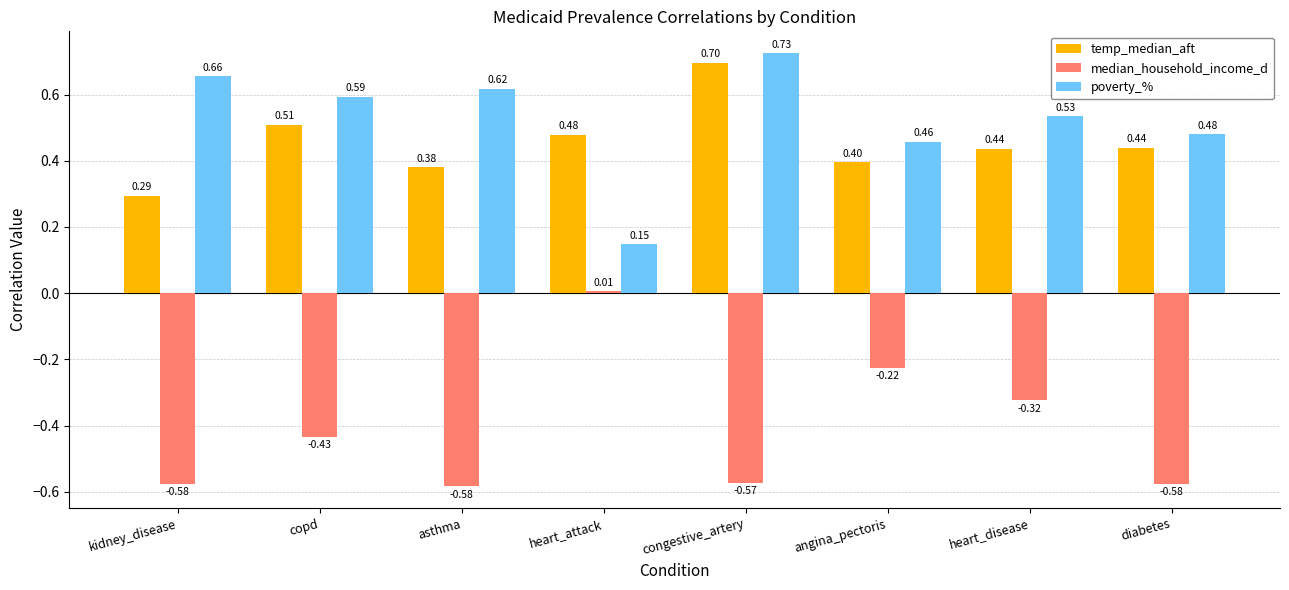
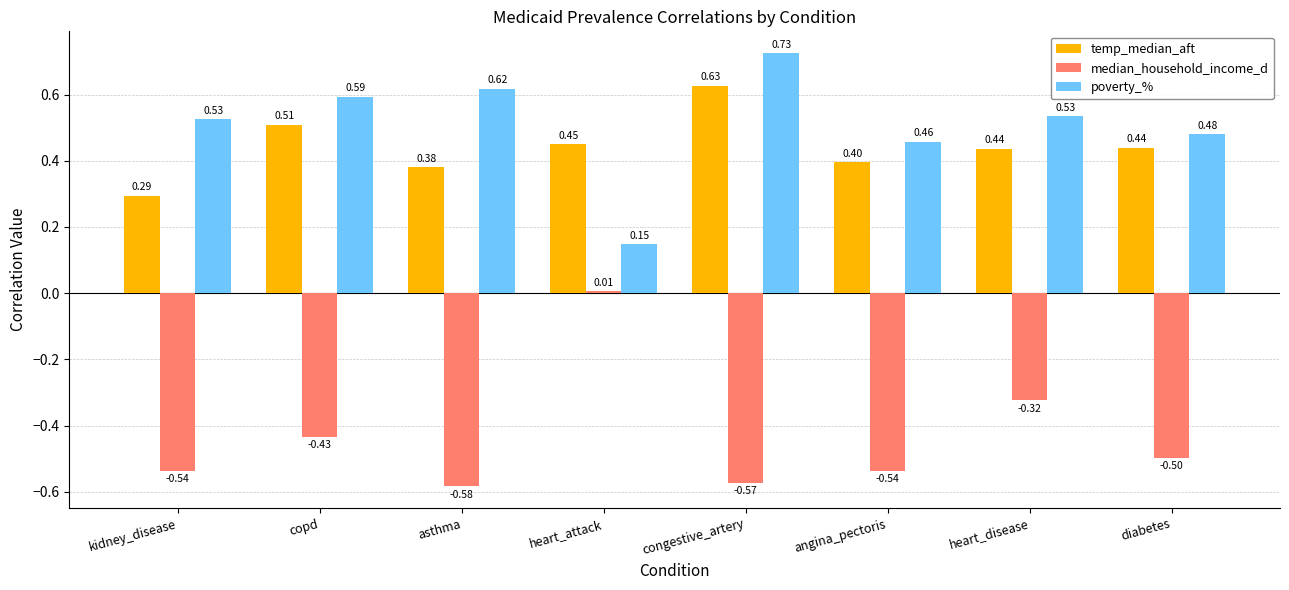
median_household_income_d, kidney_disease: -0.58 -> -0.54
poverty_%, kidney_disease: 0.66 -> 0.53
temp_median_aft, heart_attack: 0.48 -> 0.45
temp_median_aft, congestive_artery: 0.70 -> 0.63
median_household_income_d, angina_pectoris: -0.22 -> -0.54
median_household_income_d, diabetes: -0.58 -> -0.50
